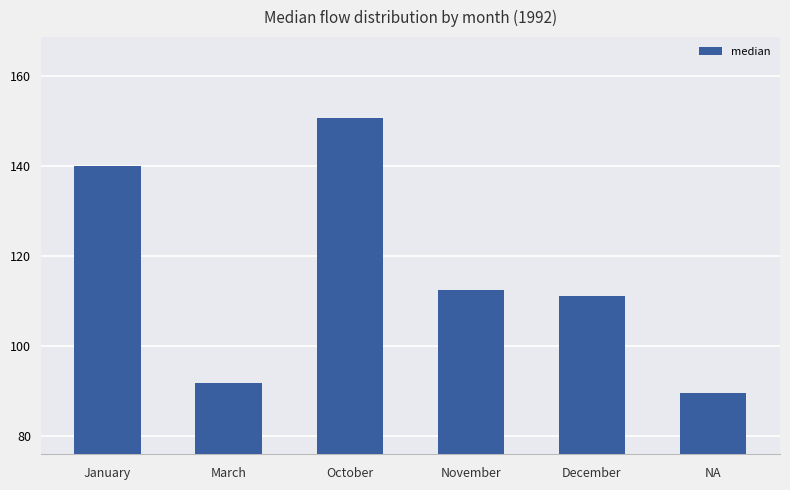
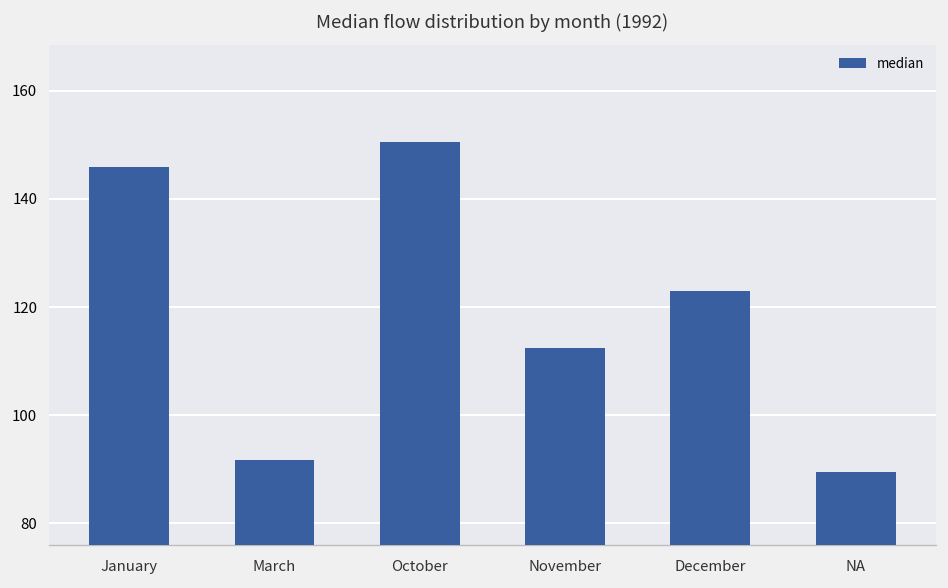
January: 140 -> 146
December: 111 -> 123
